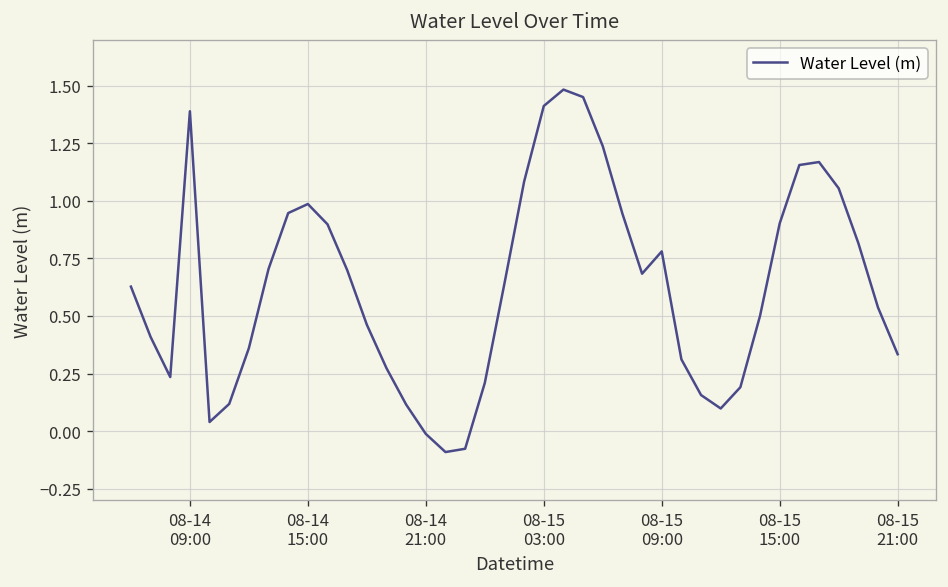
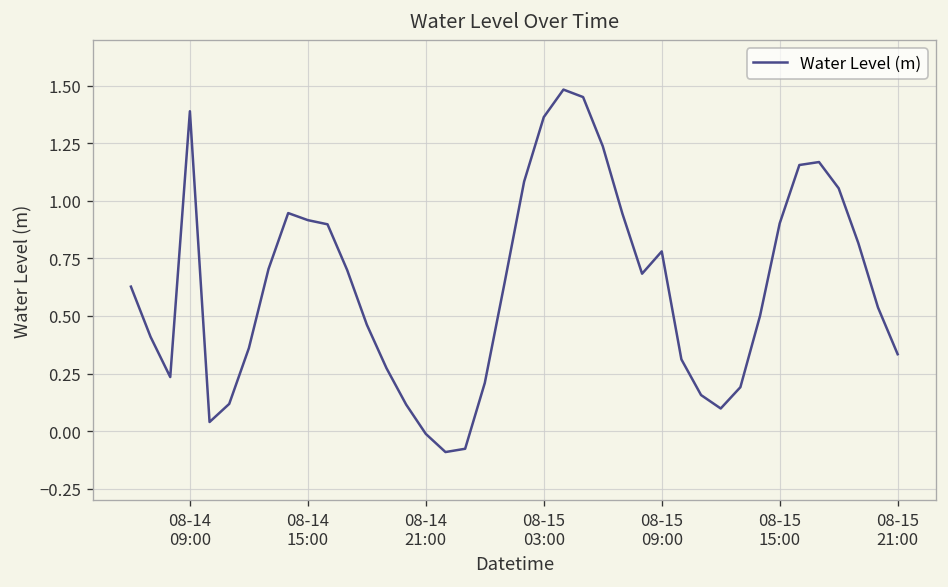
08-14 15:00: 0.99 -> 0.92
08-15 03:00: 1.41 -> 1.36
